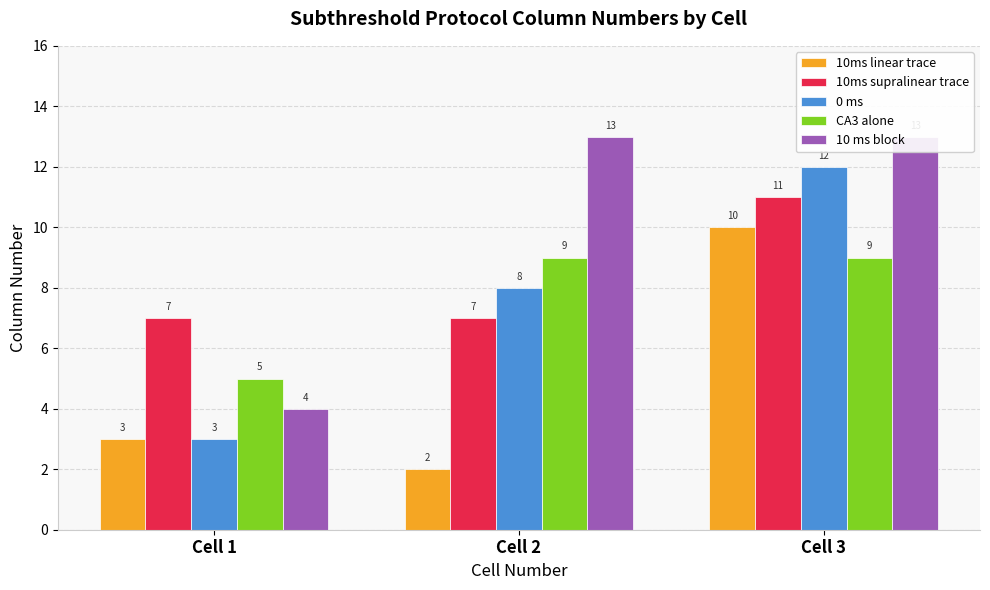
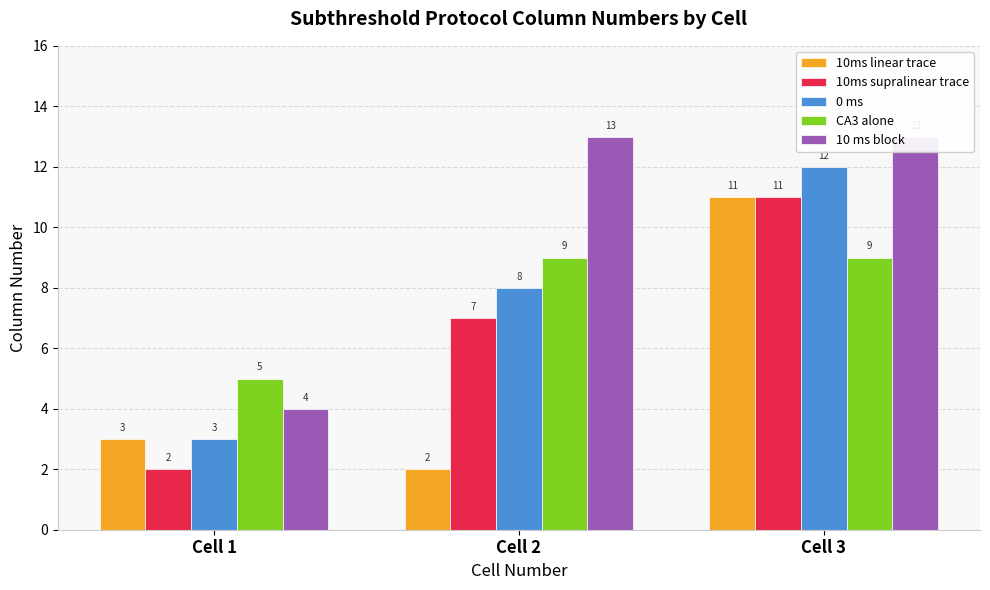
10ms supralinear trace, Cell 1: 7 -> 2
10ms linear trace, Cell 3: 10 -> 11
